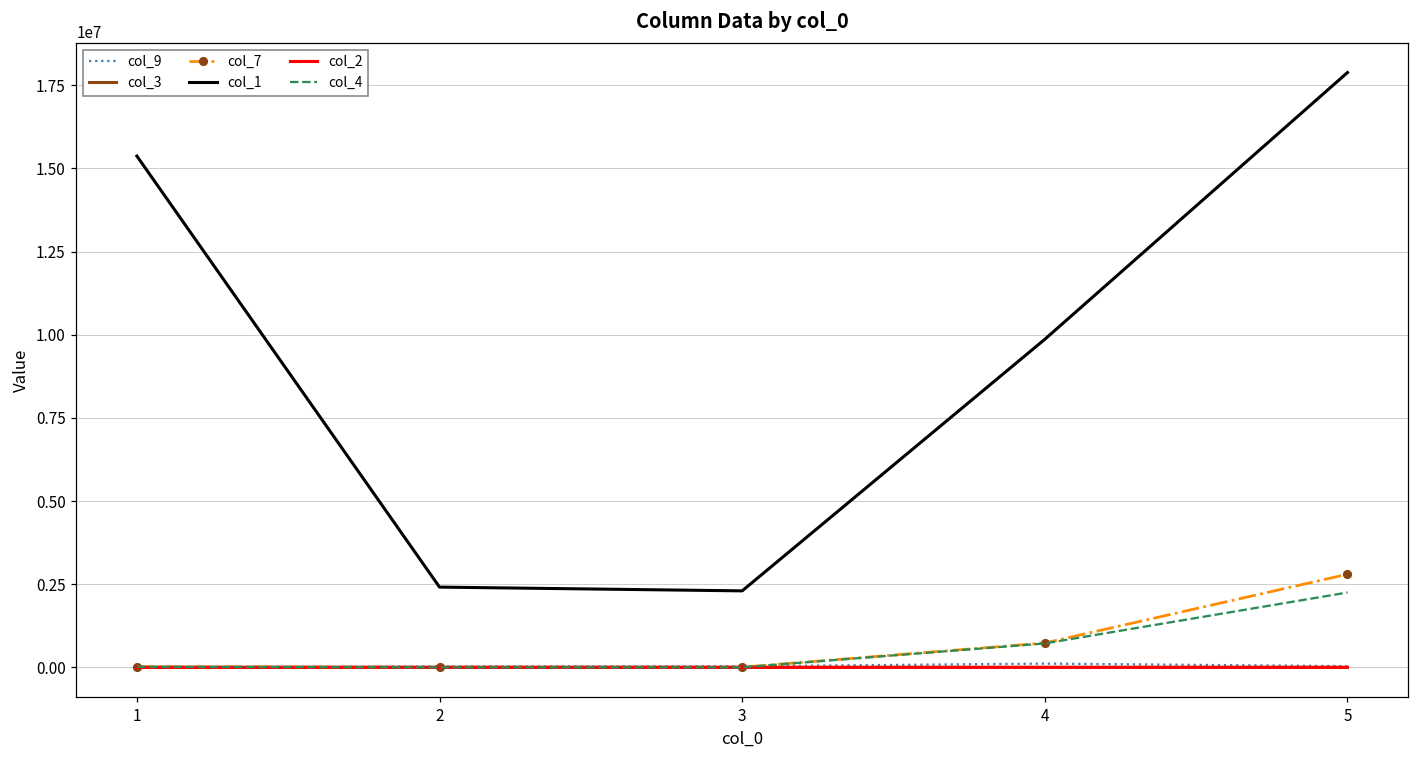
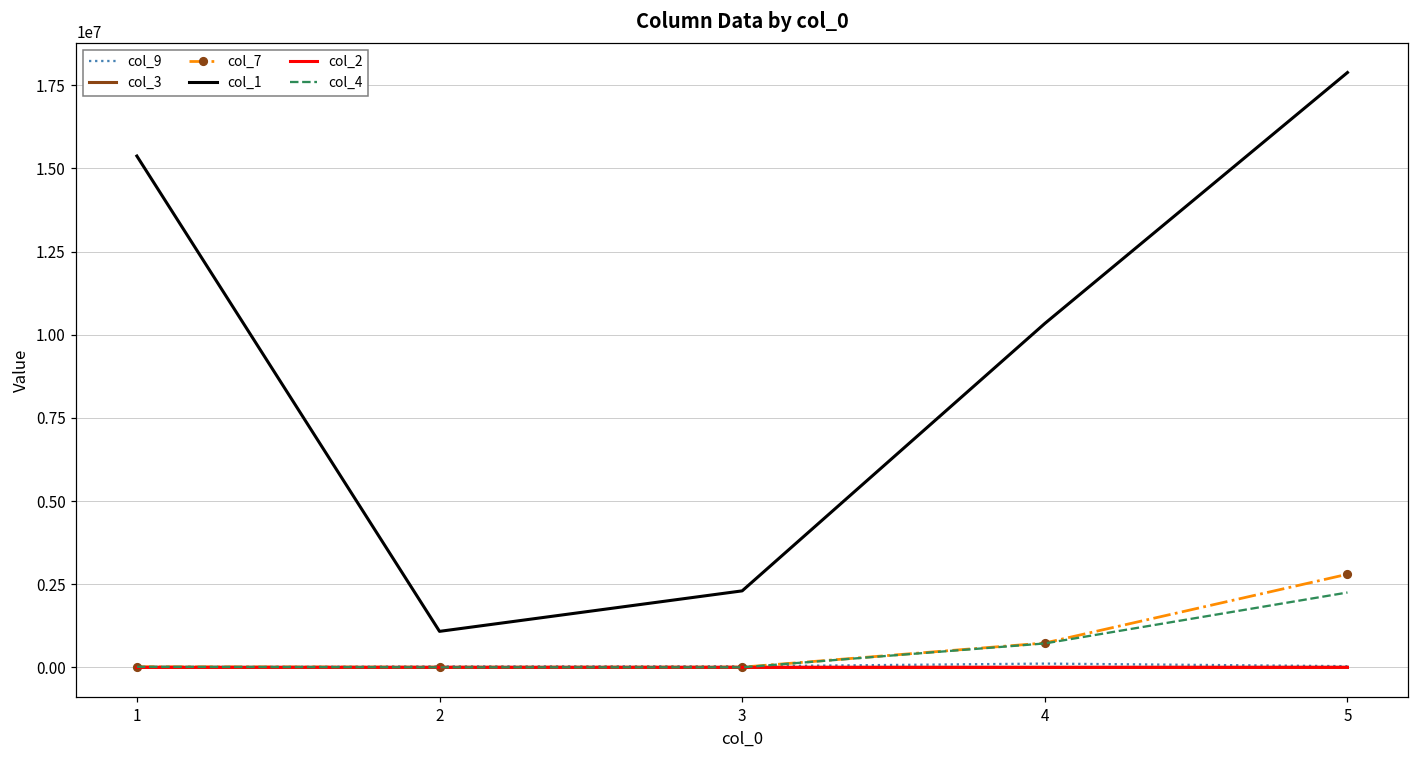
col_1, 2: 2400000 -> 1100000
col_1, 4: 9900000 -> 10300000
